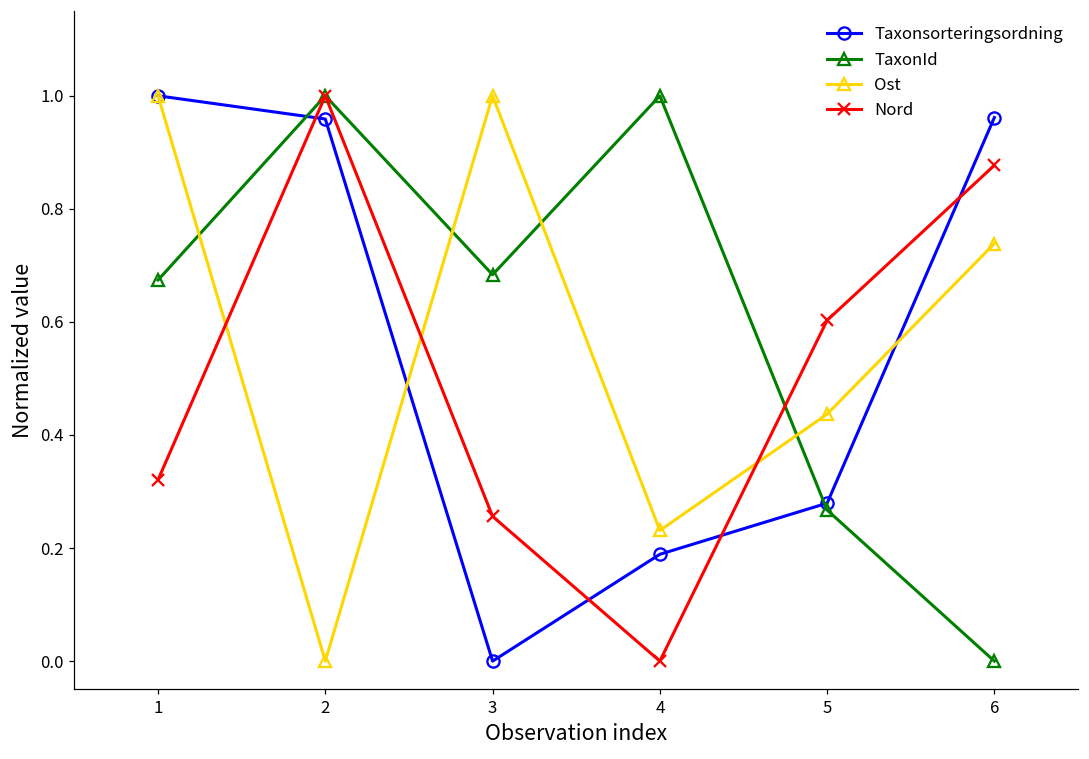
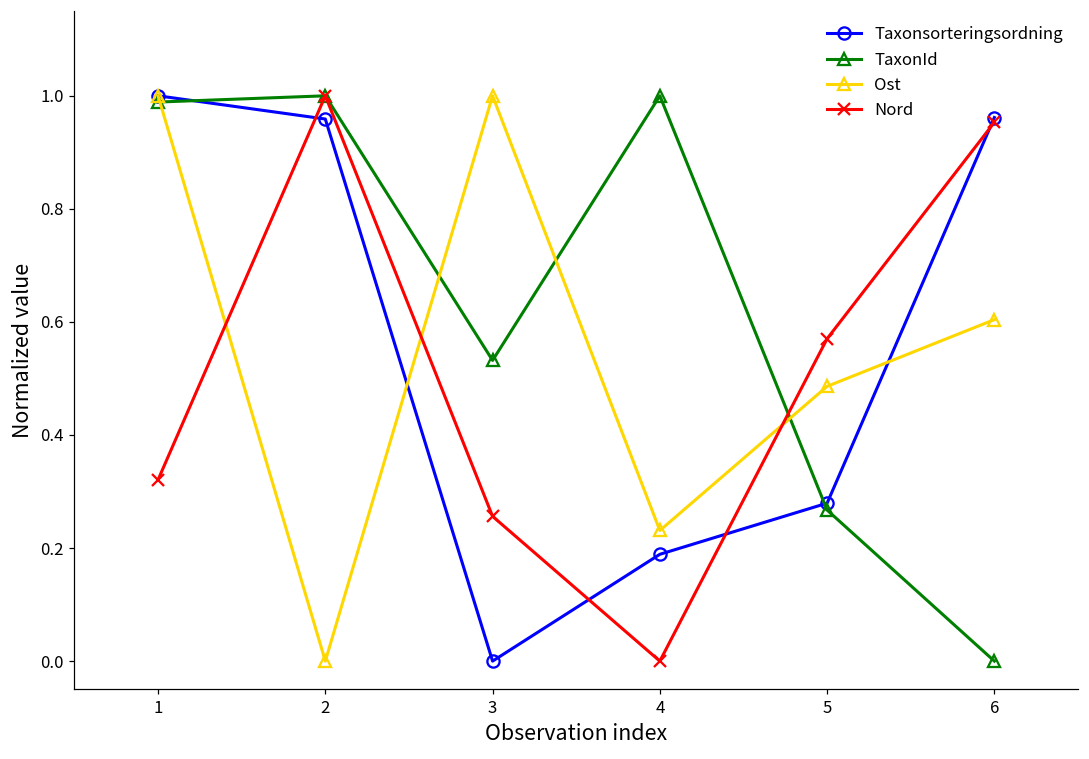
TaxonId, 1: 0.67 -> 0.99
TaxonId, 3: 0.68 -> 0.53
Ost, 5: 0.44 -> 0.49
Nord, 5: 0.60 -> 0.57
Ost, 6: 0.74 -> 0.60
Nord, 6: 0.88 -> 0.95
